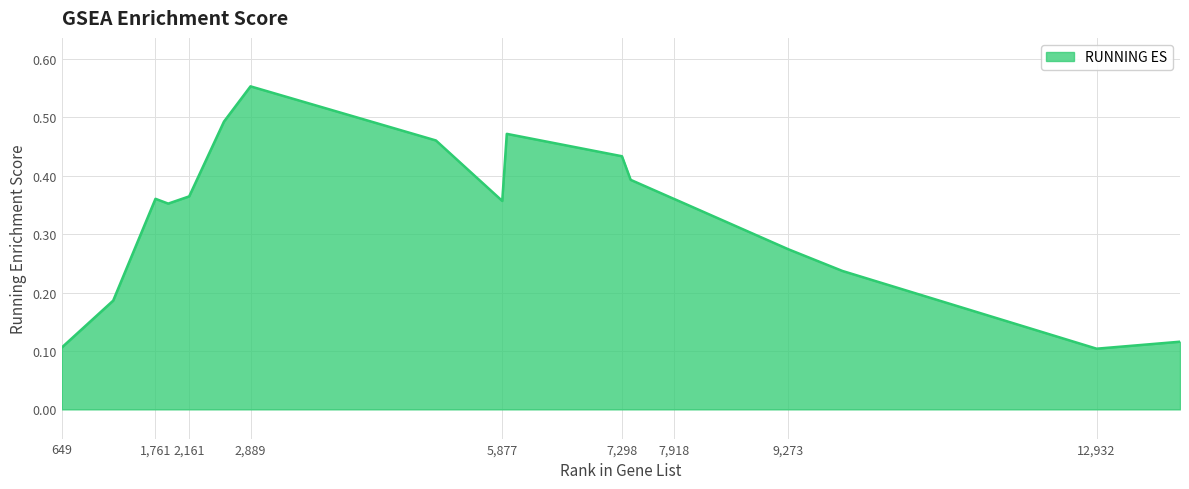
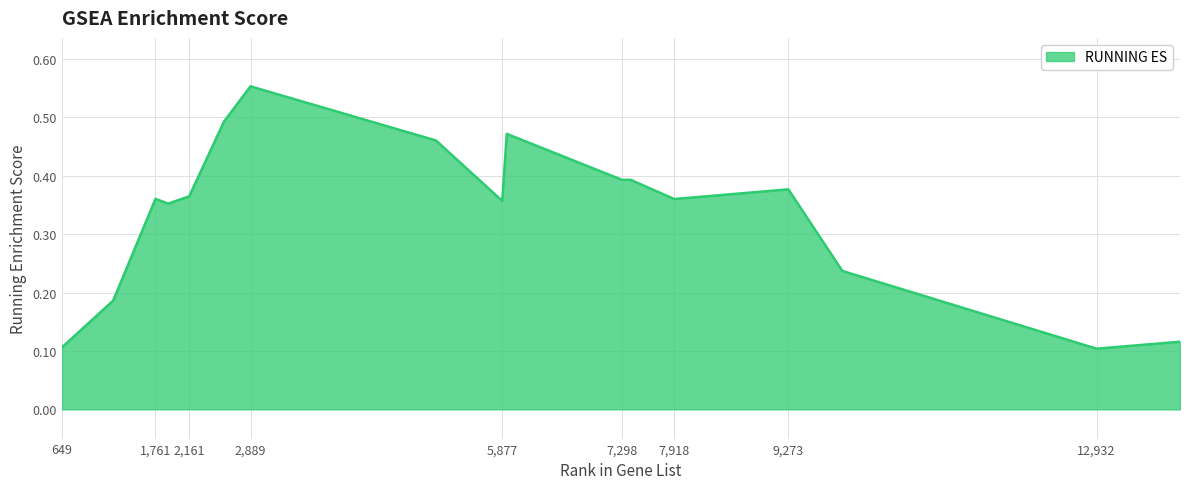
7,298: 0.43 -> 0.39
9,273: 0.27 -> 0.38
